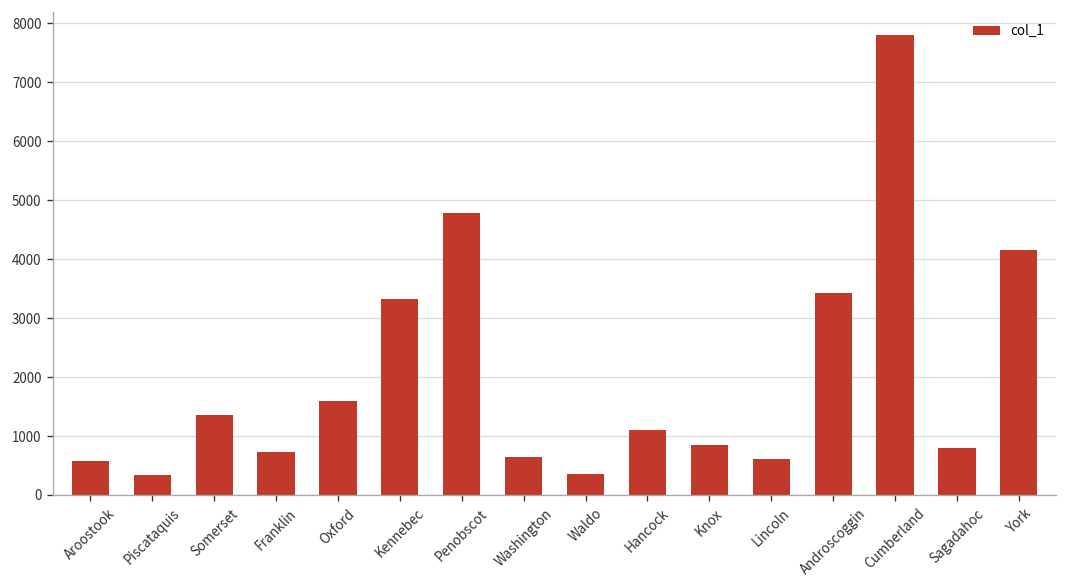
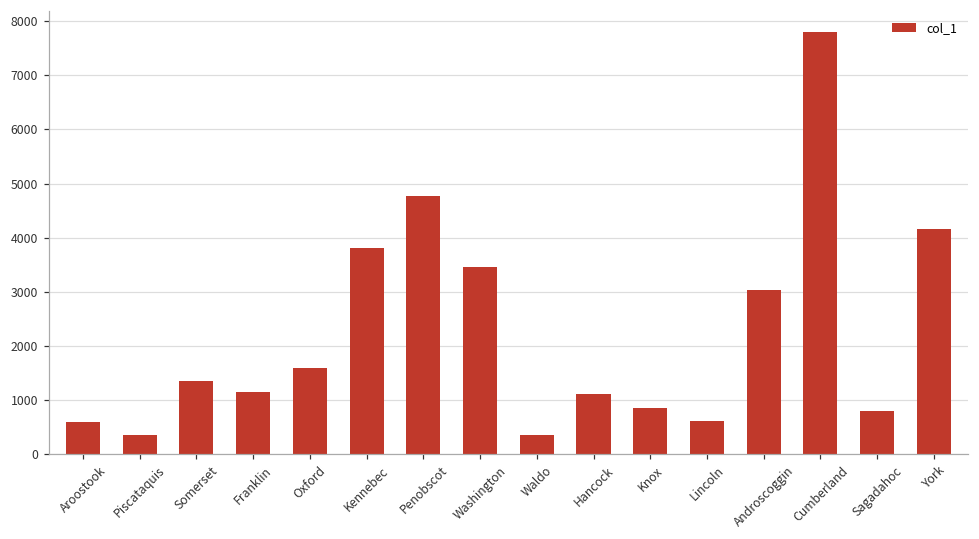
Franklin: 700 -> 1100
Kennebec: 3300 -> 3800
Washington: 600 -> 3500
Androscoggin: 3400 -> 3000
